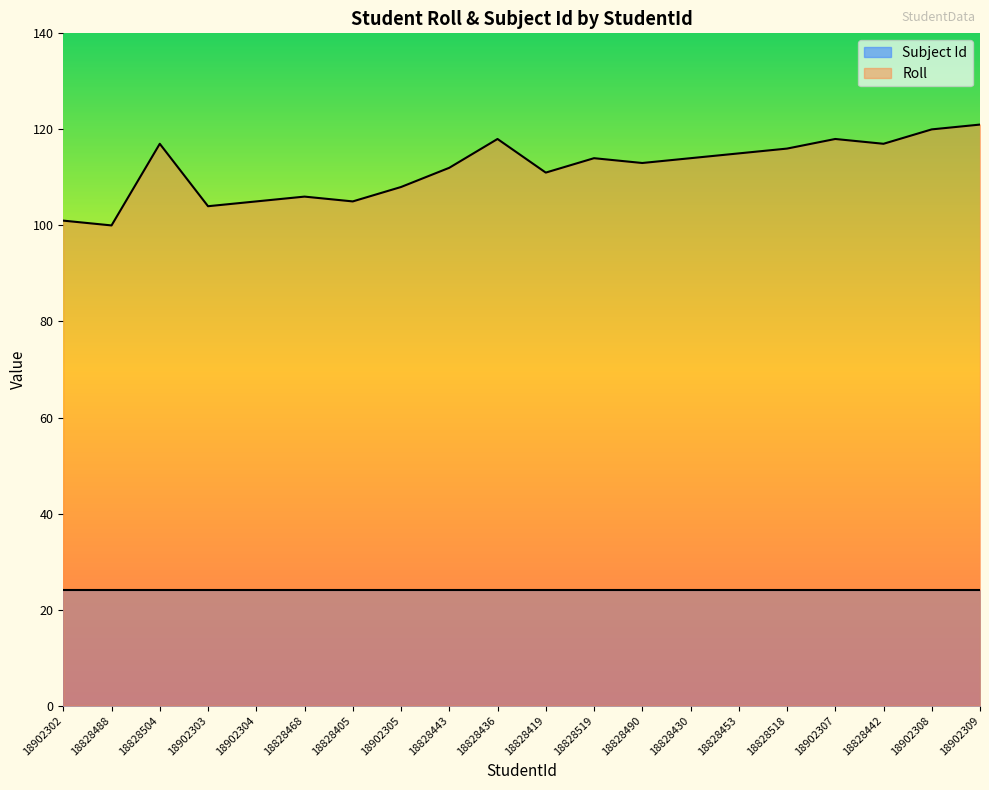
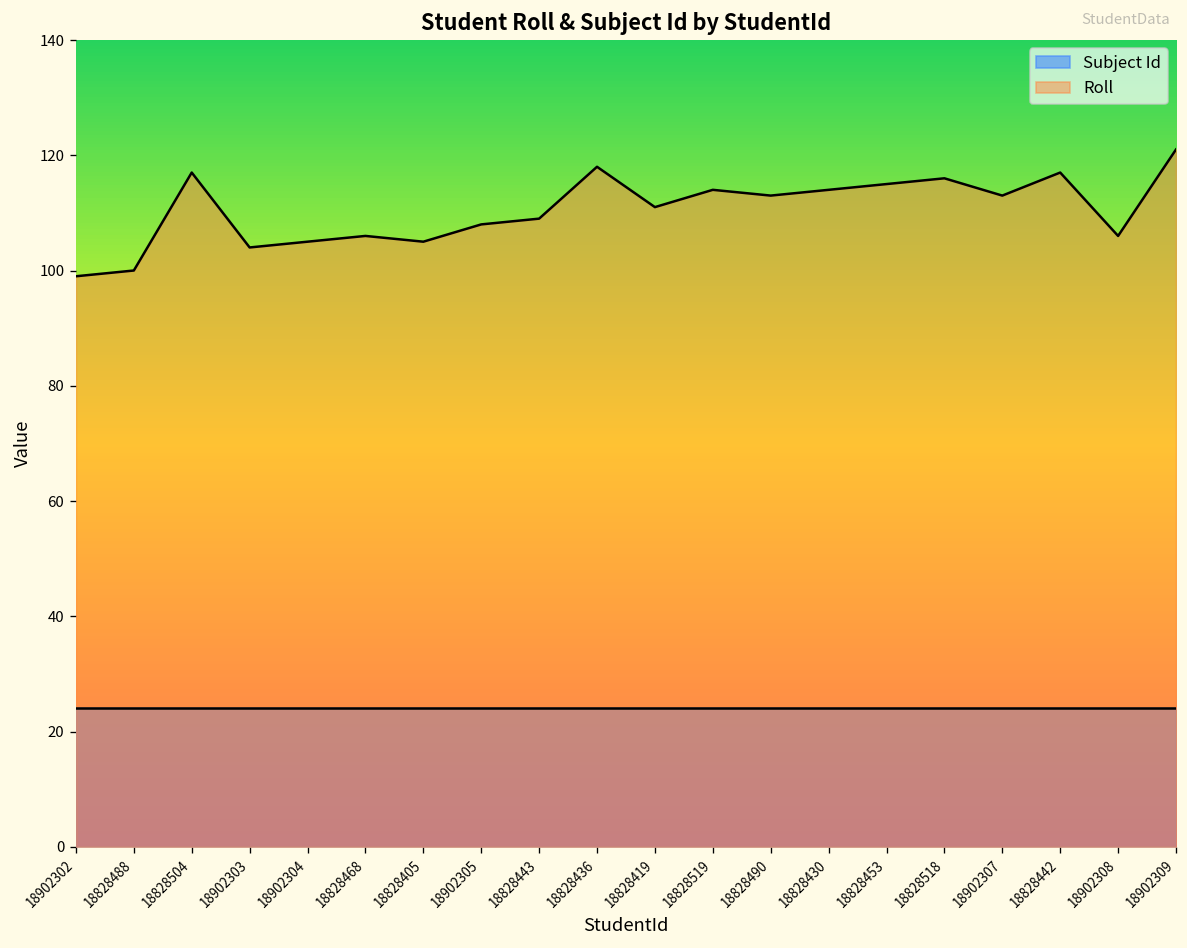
Roll, 18902302: 101 -> 99
Roll, 18828443: 112 -> 109
Roll, 18902307: 118 -> 113
Roll, 18902308: 120 -> 106
